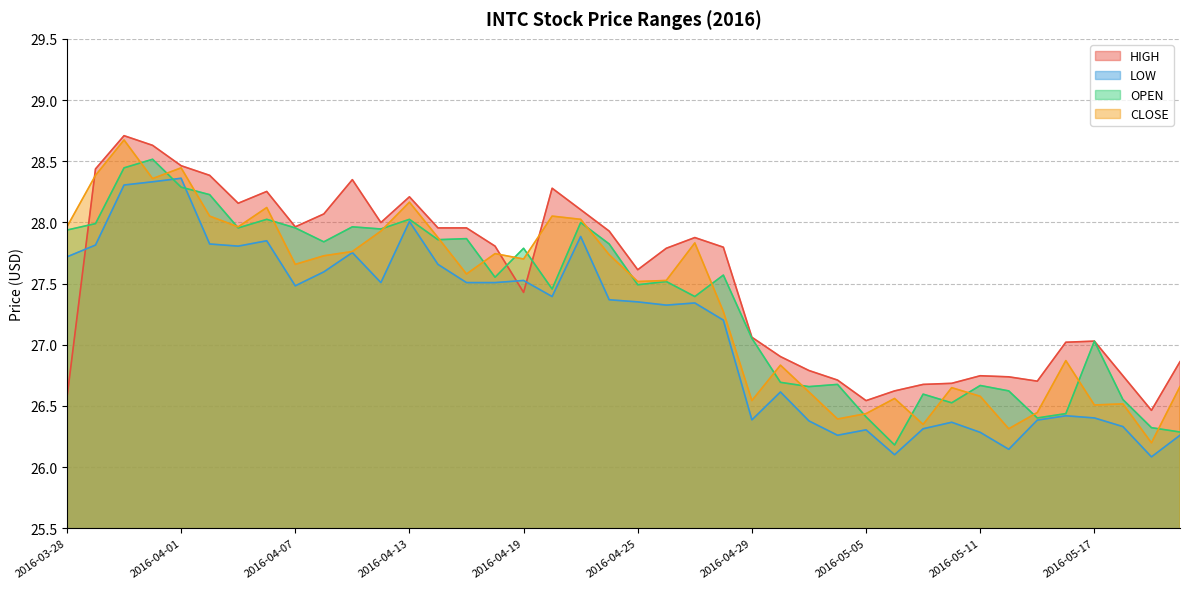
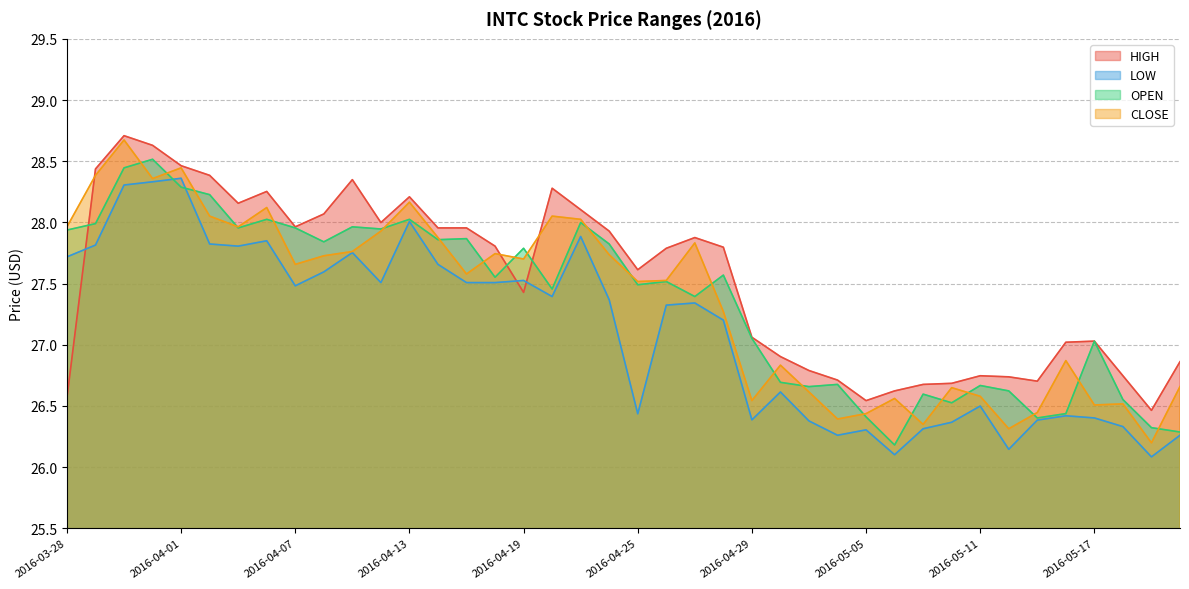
LOW, 2016-04-25: 27.35 -> 26.44
LOW, 2016-05-11: 26.28 -> 26.50
